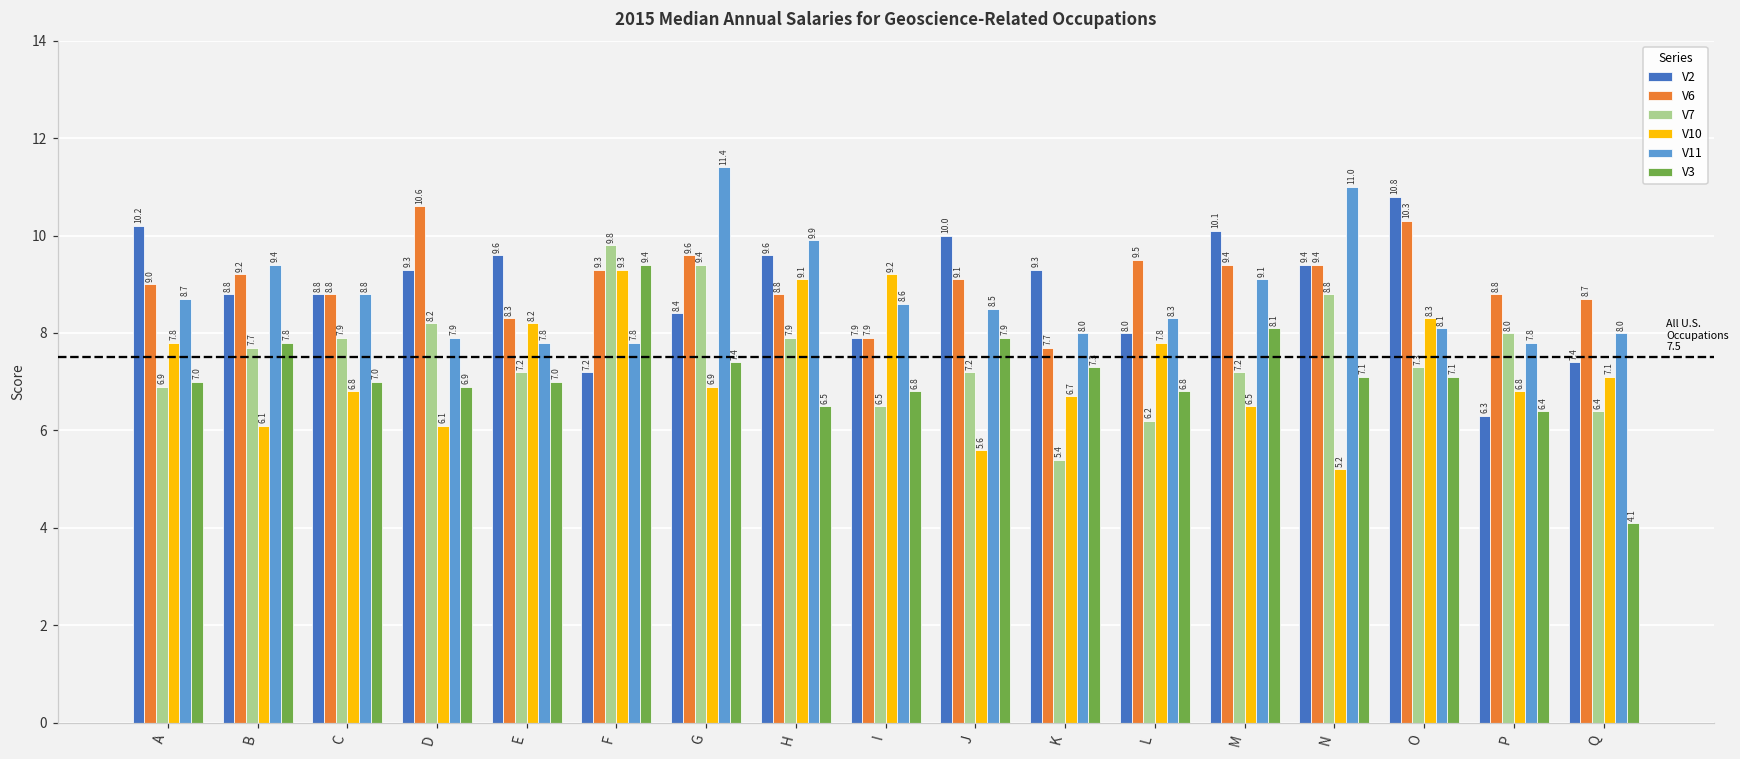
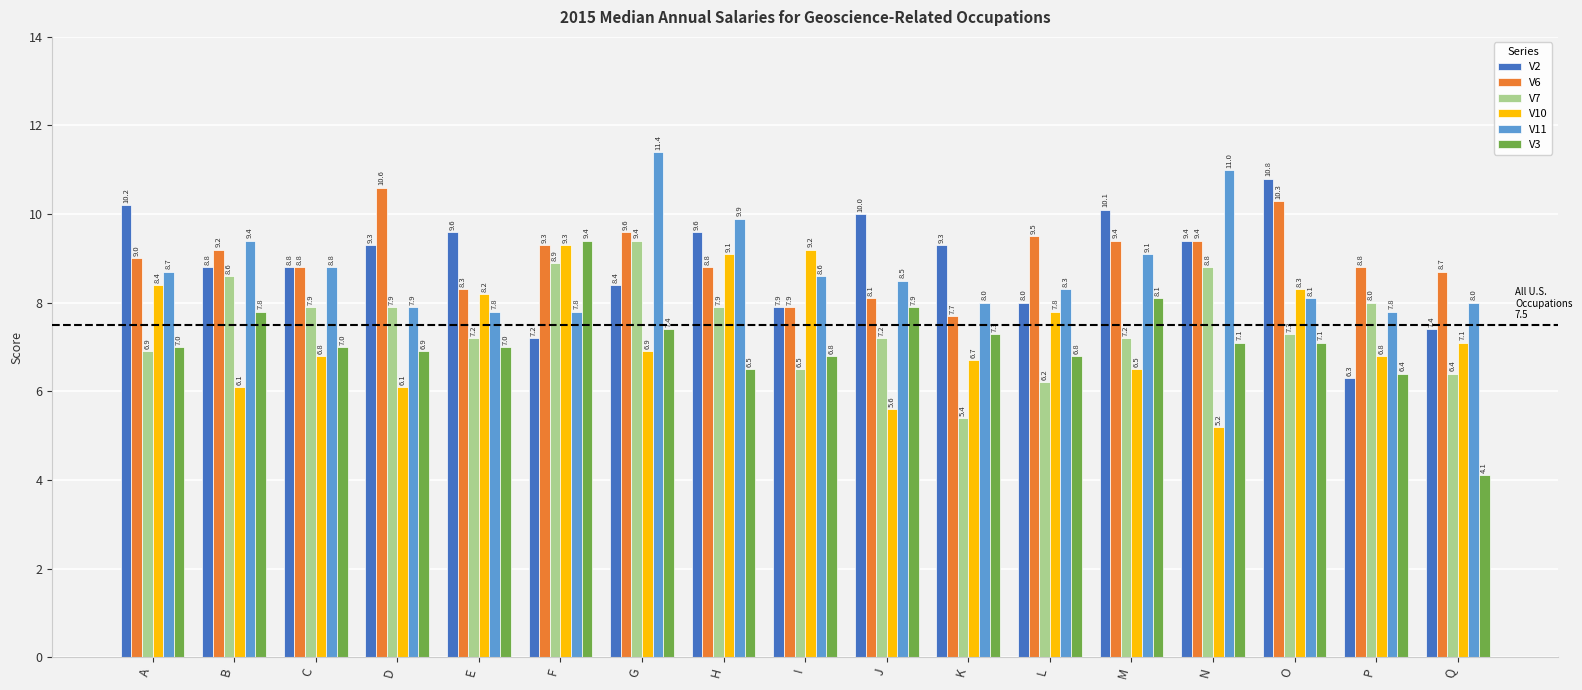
V10, A: 7.8 -> 8.4
V7, B: 7.7 -> 8.6
V7, D: 8.2 -> 7.9
V7, F: 9.8 -> 8.9
V6, J: 9.1 -> 8.1
